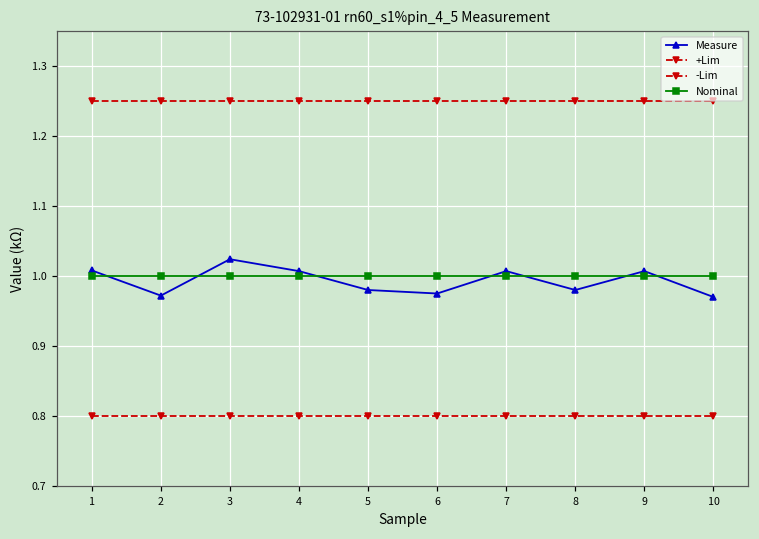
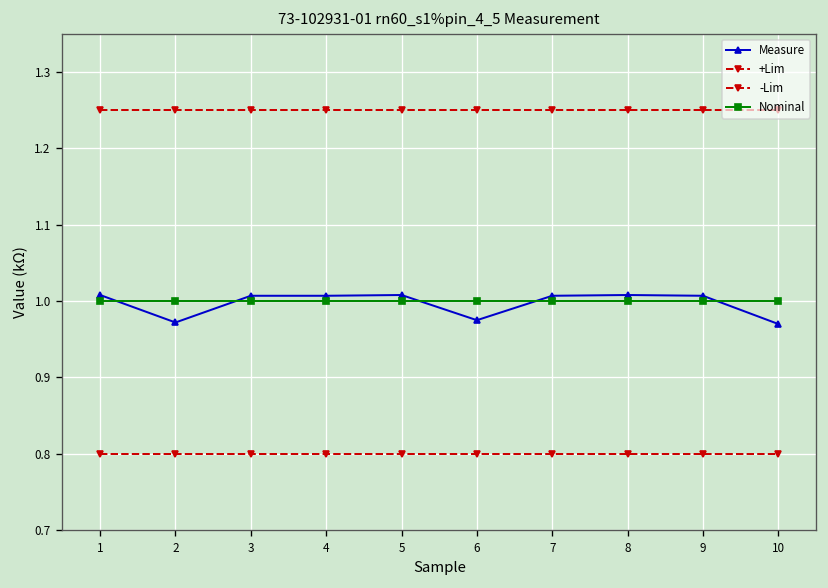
Measure, 3: 1.02 -> 1.01
Measure, 5: 0.98 -> 1.01
Measure, 8: 0.98 -> 1.01
